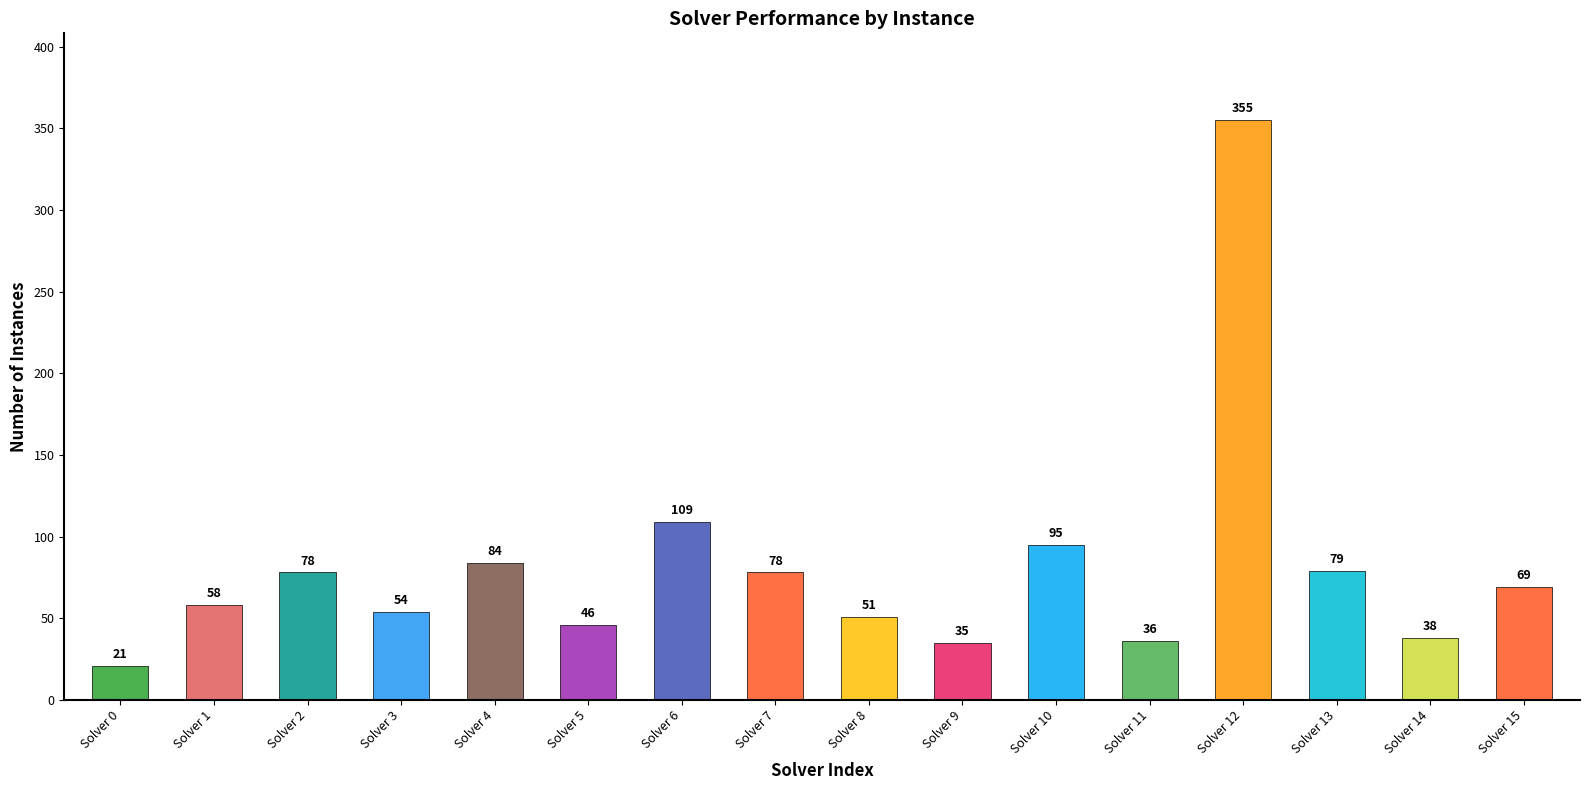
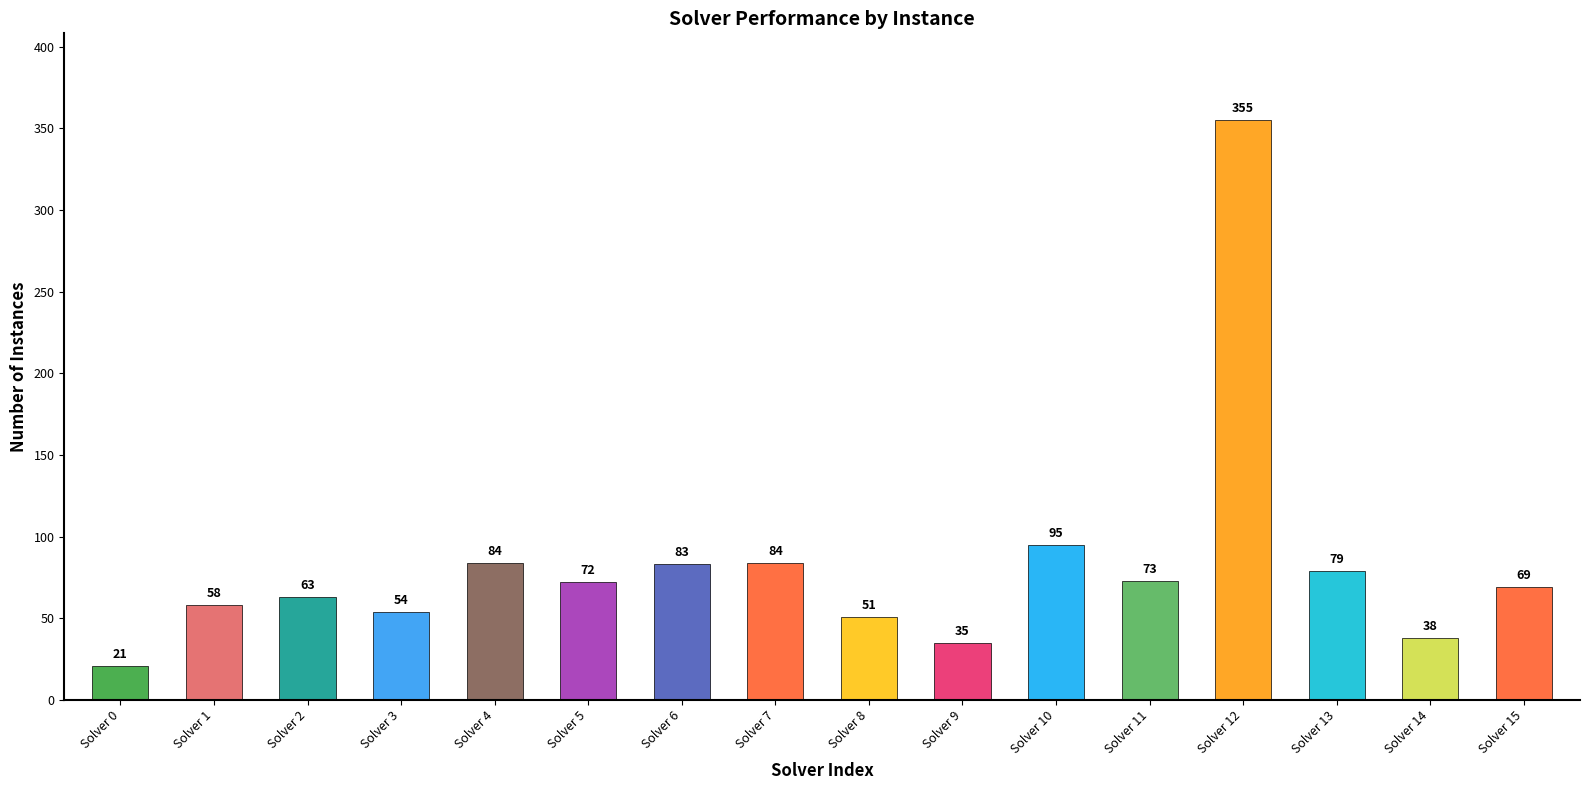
Solver 2: 78 -> 63
Solver 5: 46 -> 72
Solver 6: 109 -> 83
Solver 7: 78 -> 84
Solver 11: 36 -> 73
